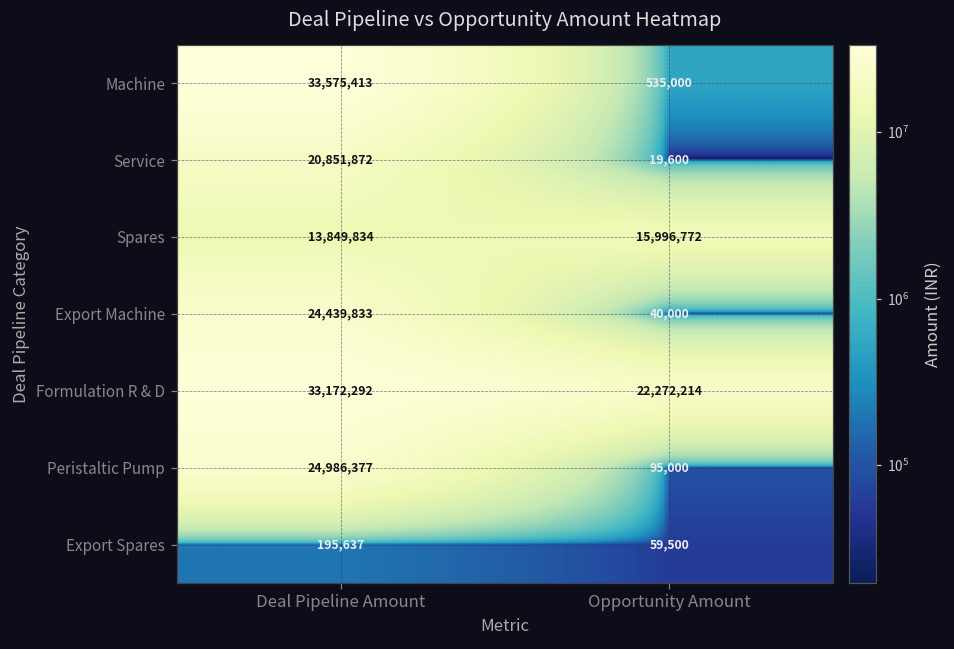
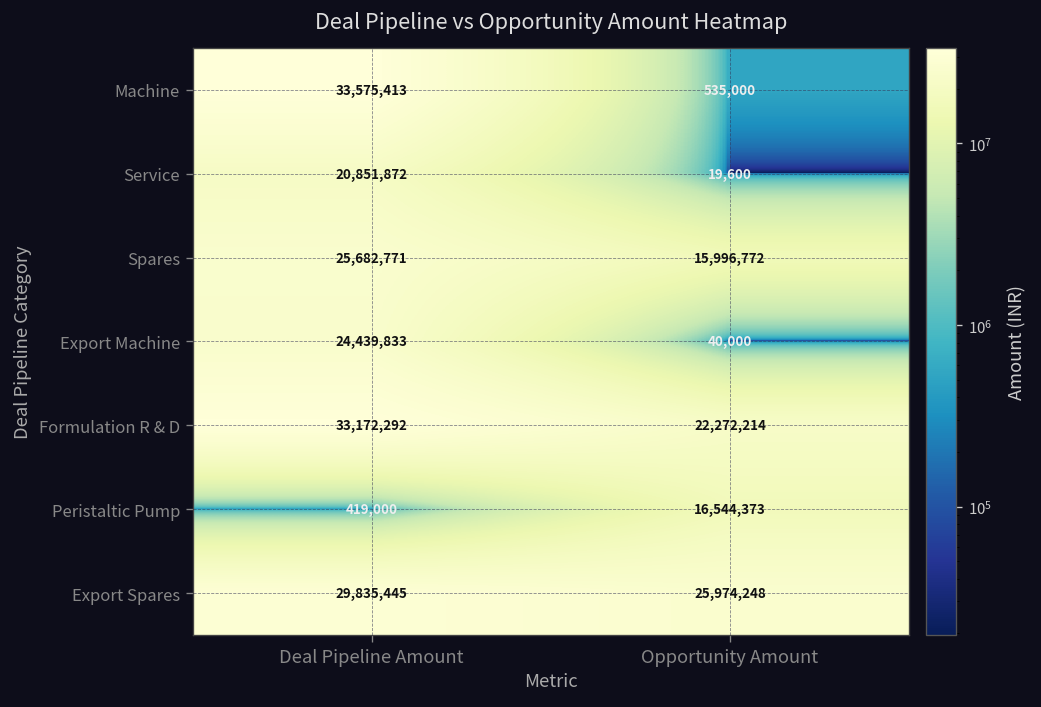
Spares, Deal Pipeline Amount: 13,849,834 -> 25,682,771
Peristaltic Pump, Deal Pipeline Amount: 24,986,377 -> 419,000
Peristaltic Pump, Opportunity Amount: 95,000 -> 16,544,373
Export Spares, Deal Pipeline Amount: 195,637 -> 29,835,445
Export Spares, Opportunity Amount: 59,500 -> 25,974,248
